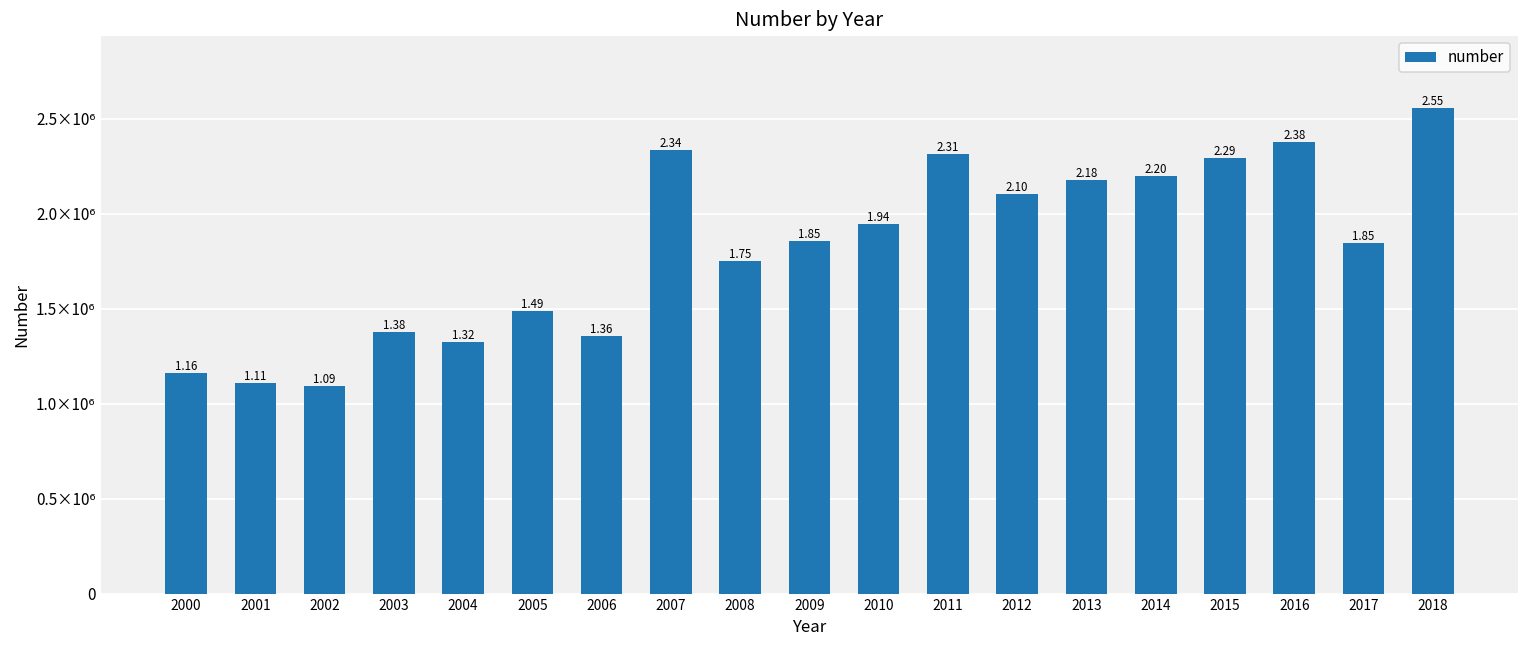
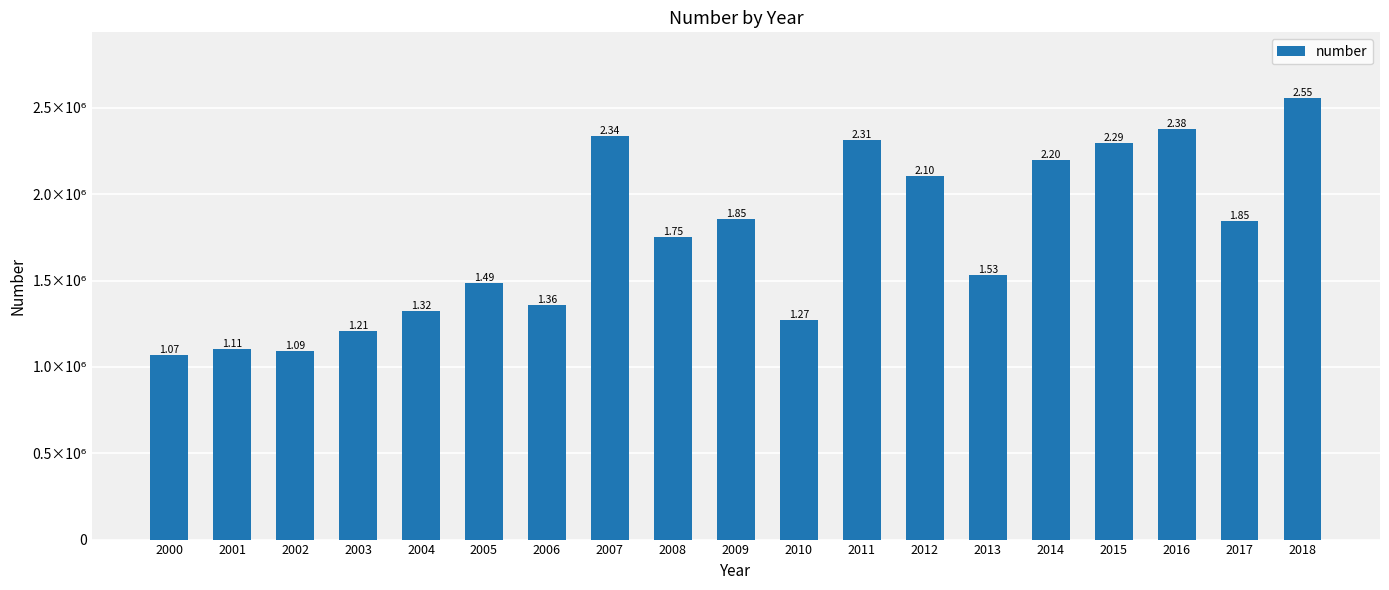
2000: 1.16 -> 1.07
2003: 1.38 -> 1.21
2010: 1.94 -> 1.27
2013: 2.18 -> 1.53
